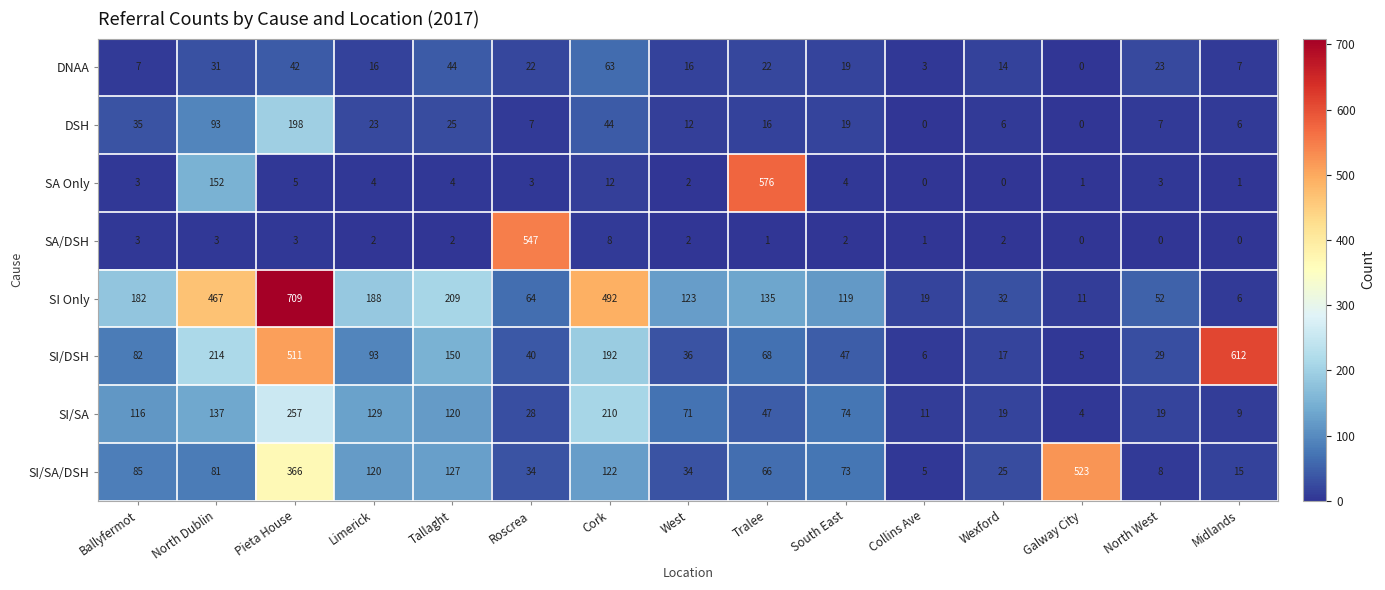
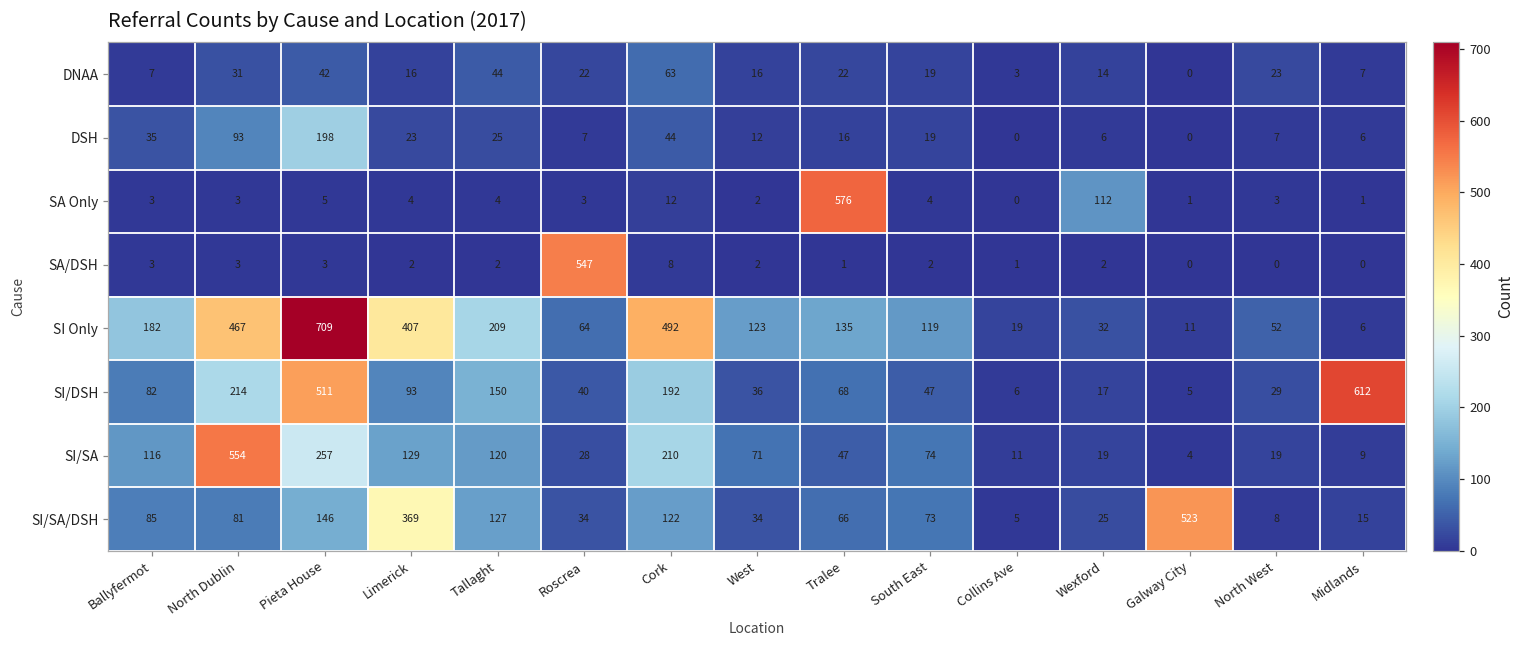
SA Only, North Dublin: 152 -> 3
SA Only, Wexford: 0 -> 112
SI Only, Limerick: 188 -> 407
SI/SA, North Dublin: 137 -> 554
SI/SA/DSH, Pieta House: 366 -> 146
SI/SA/DSH, Limerick: 120 -> 369
